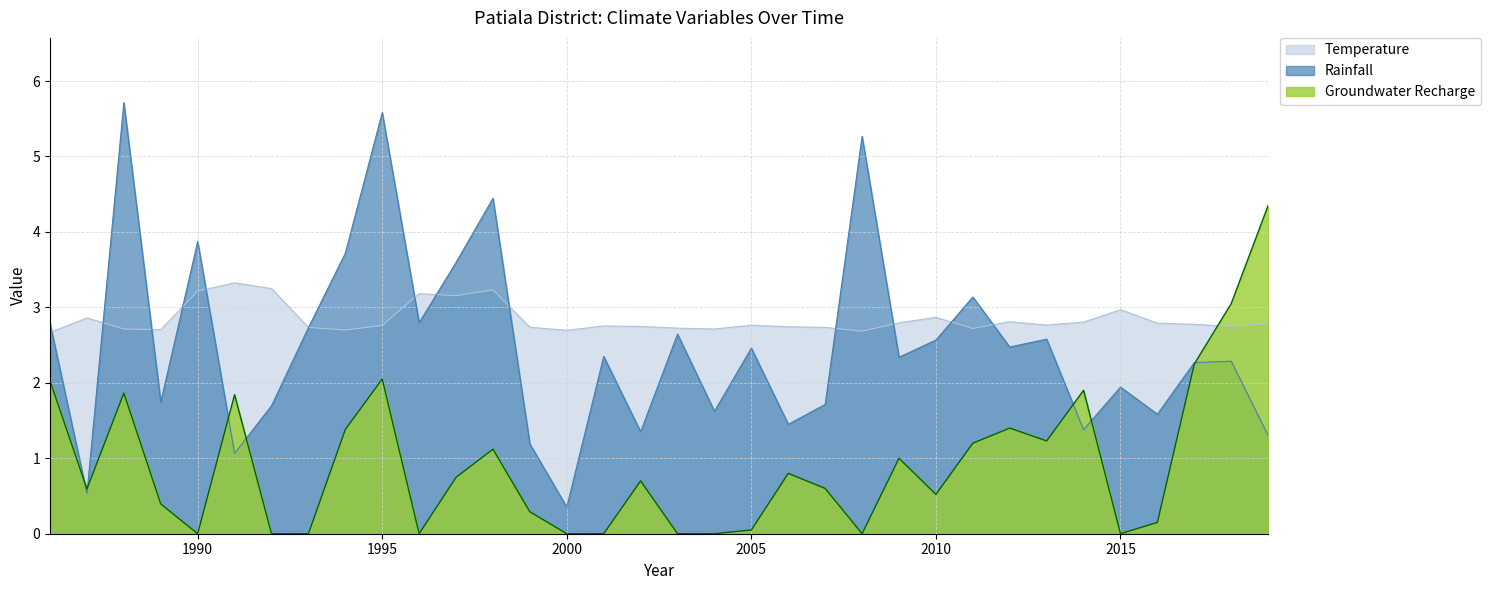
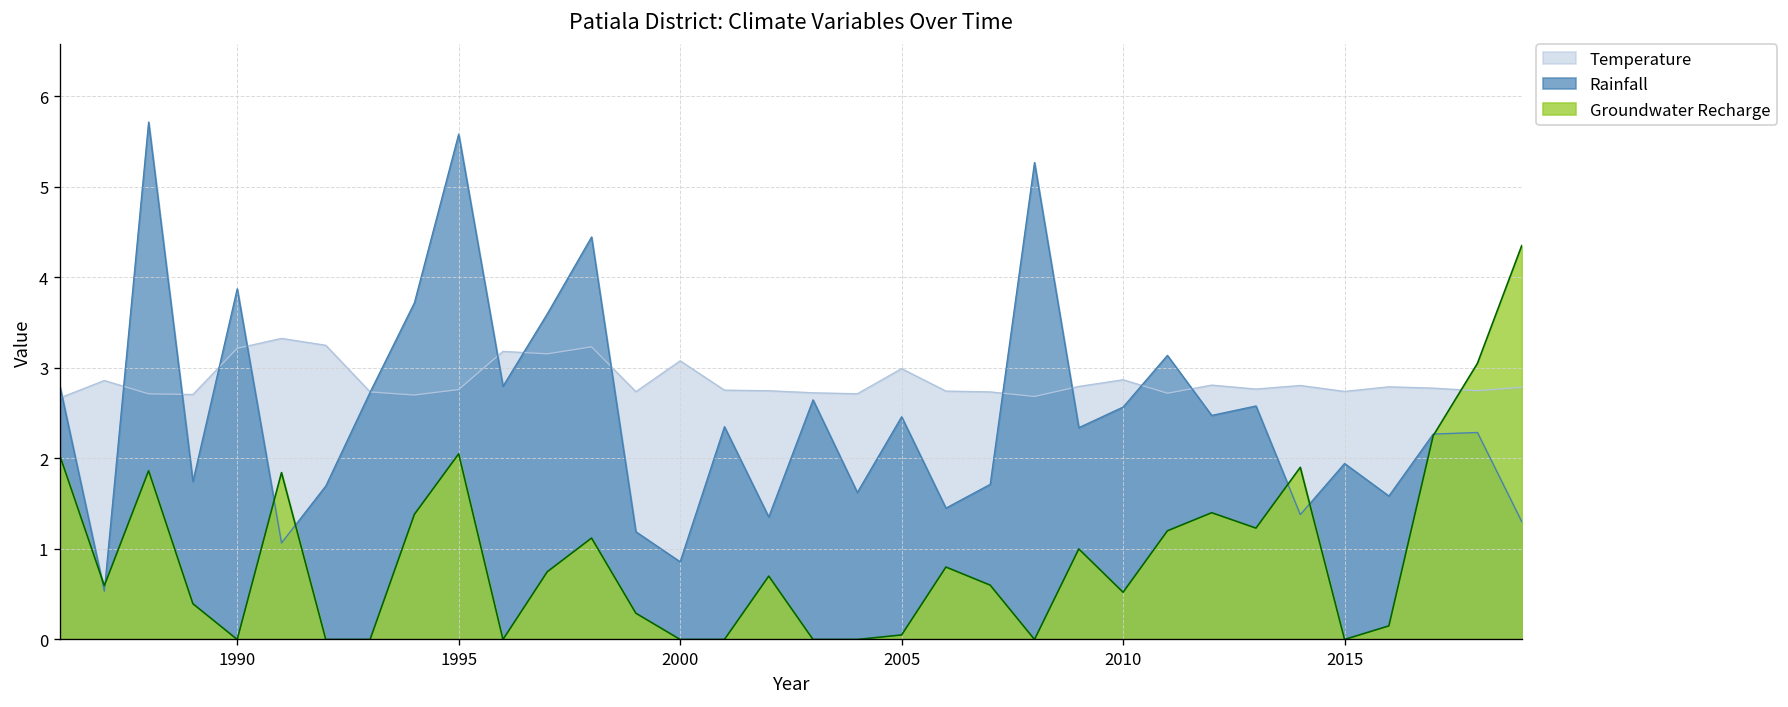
Temperature, 2000: 2.7 -> 3.1
Rainfall, 2000: 0.4 -> 0.9
Temperature, 2005: 2.8 -> 3.0
Temperature, 2015: 3.0 -> 2.7
